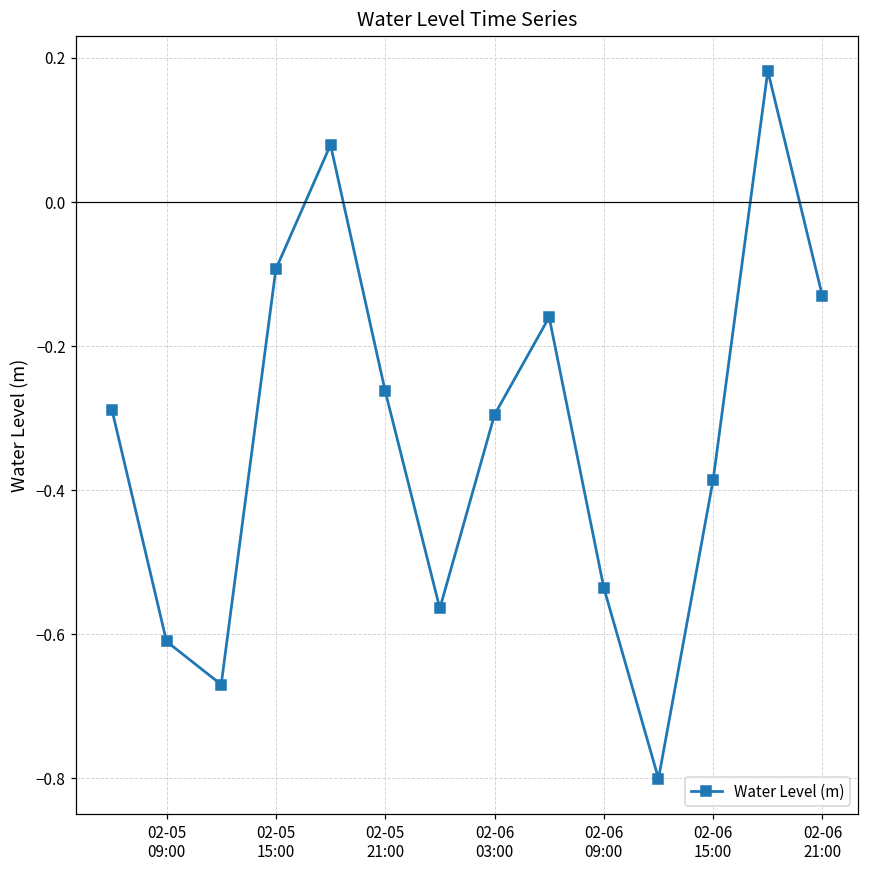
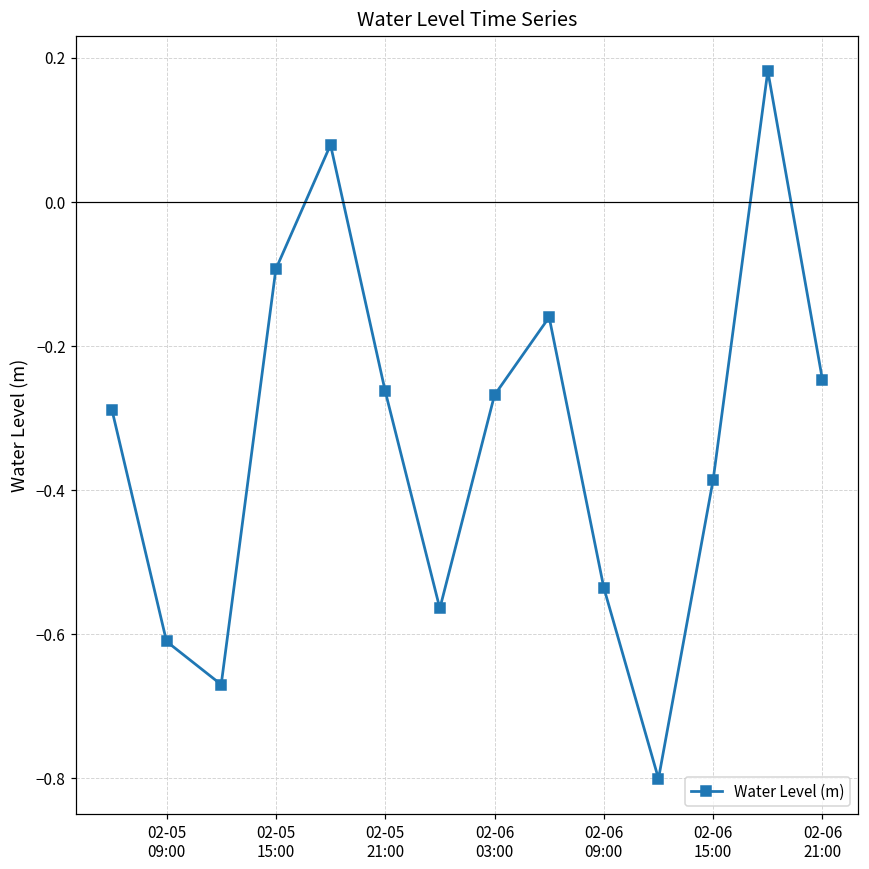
02-06 03:00: -0.30 -> -0.27
02-06 21:00: -0.13 -> -0.25
